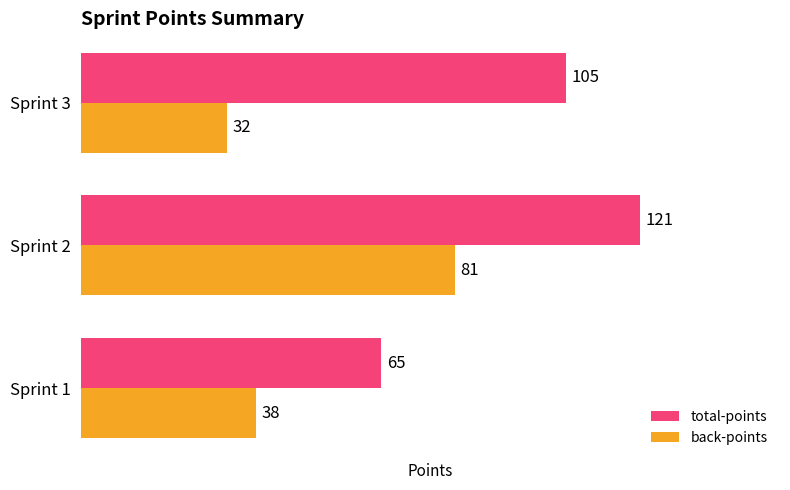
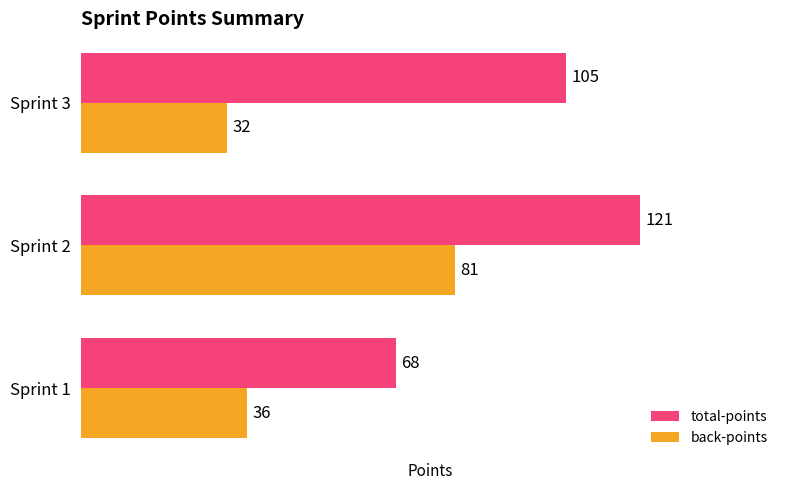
total-points, Sprint 1: 65 -> 68
back-points, Sprint 1: 38 -> 36
